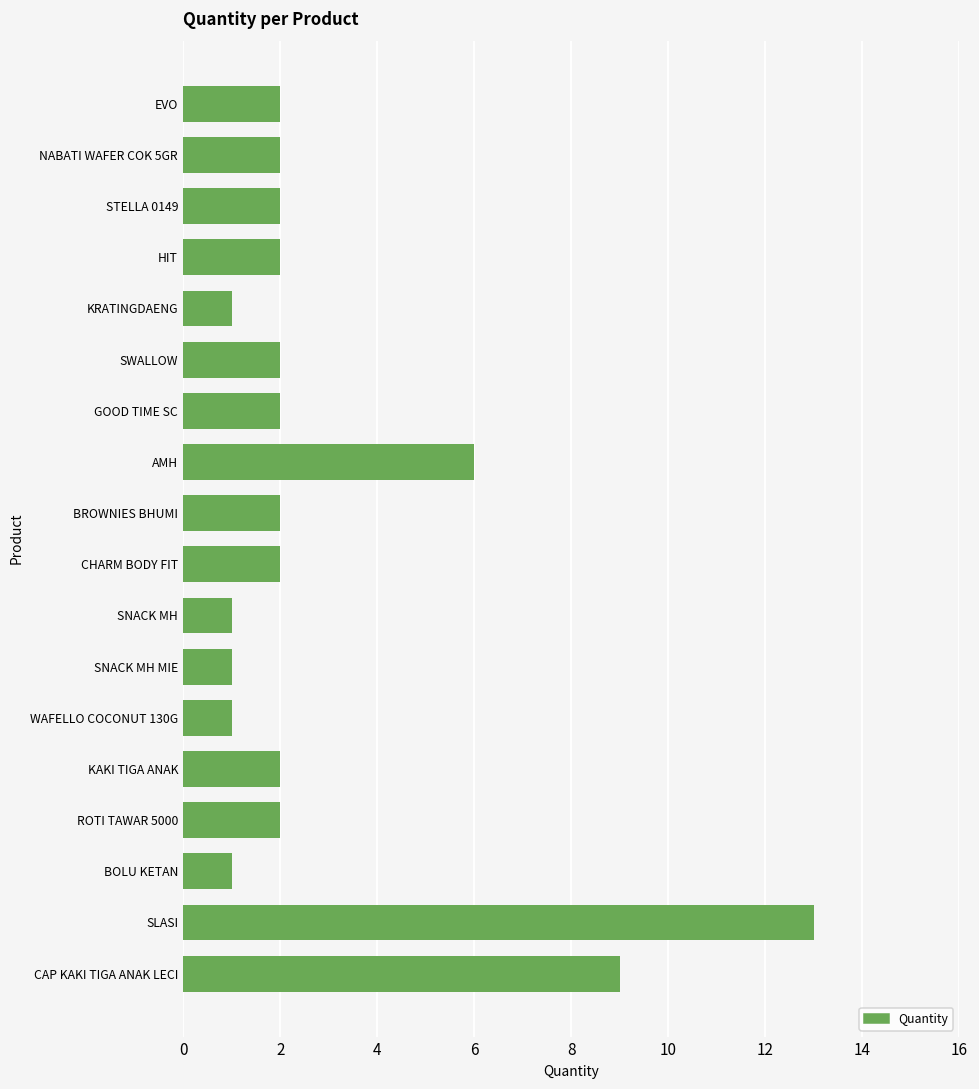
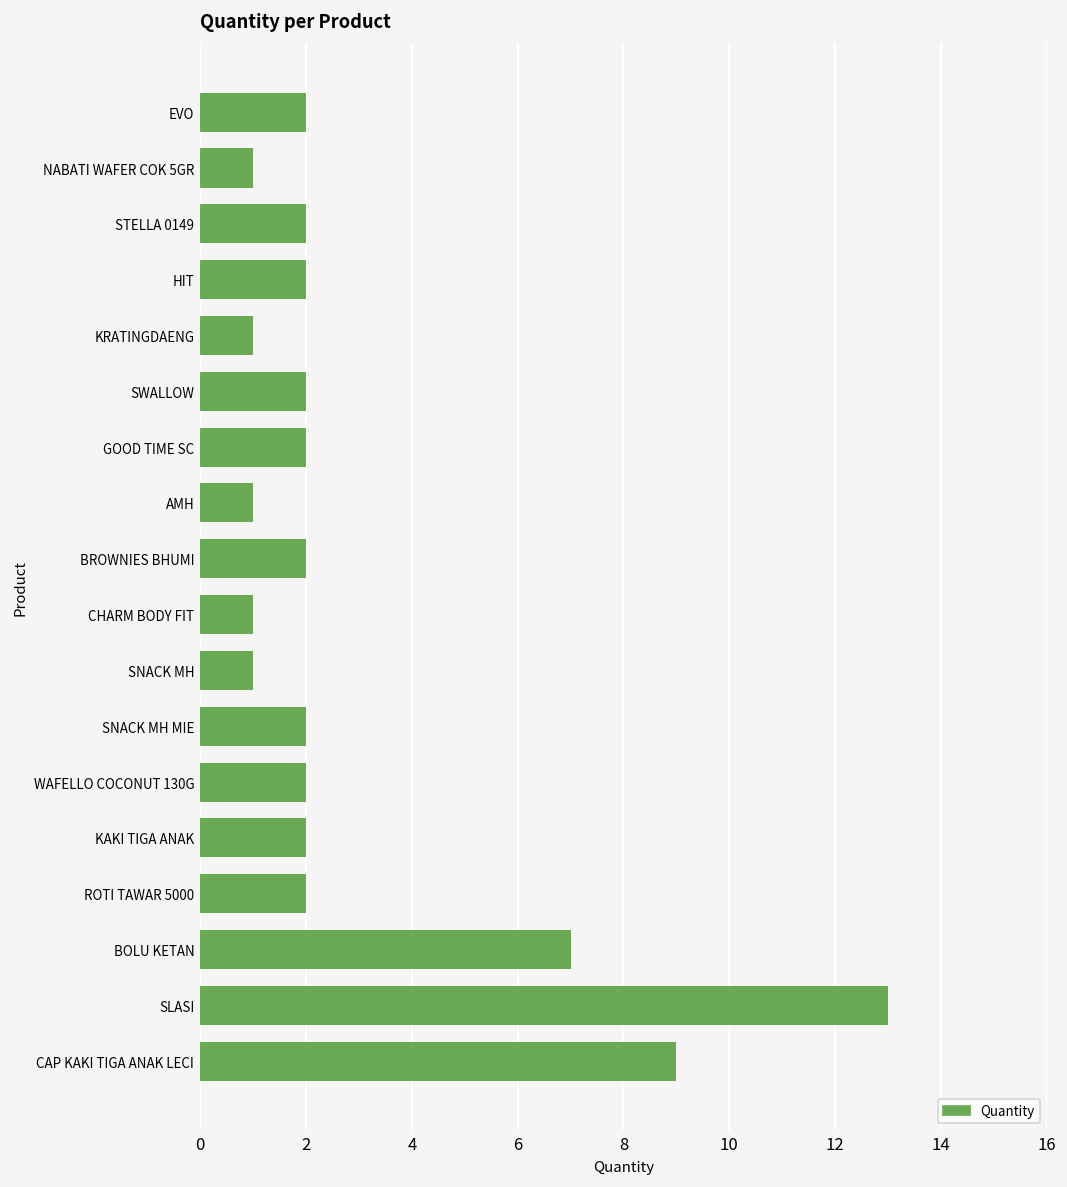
Quantity, NABATI WAFER COK 5GR: 2 -> 1
Quantity, AMH: 6 -> 1
Quantity, CHARM BODY FIT: 2 -> 1
Quantity, SNACK MH MIE: 1 -> 2
Quantity, WAFELLO COCONUT 130G: 1 -> 2
Quantity, BOLU KETAN: 1 -> 7
